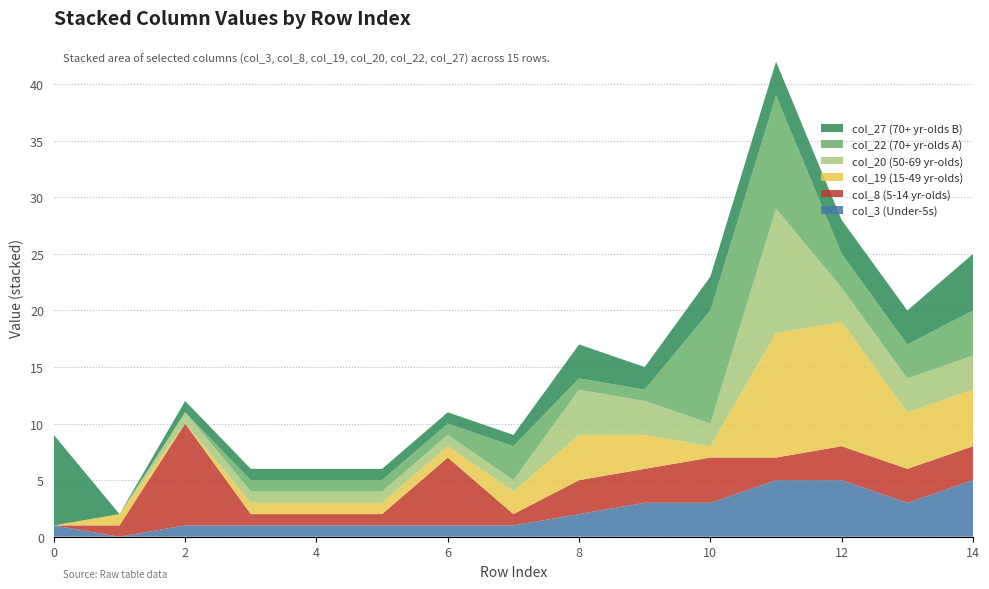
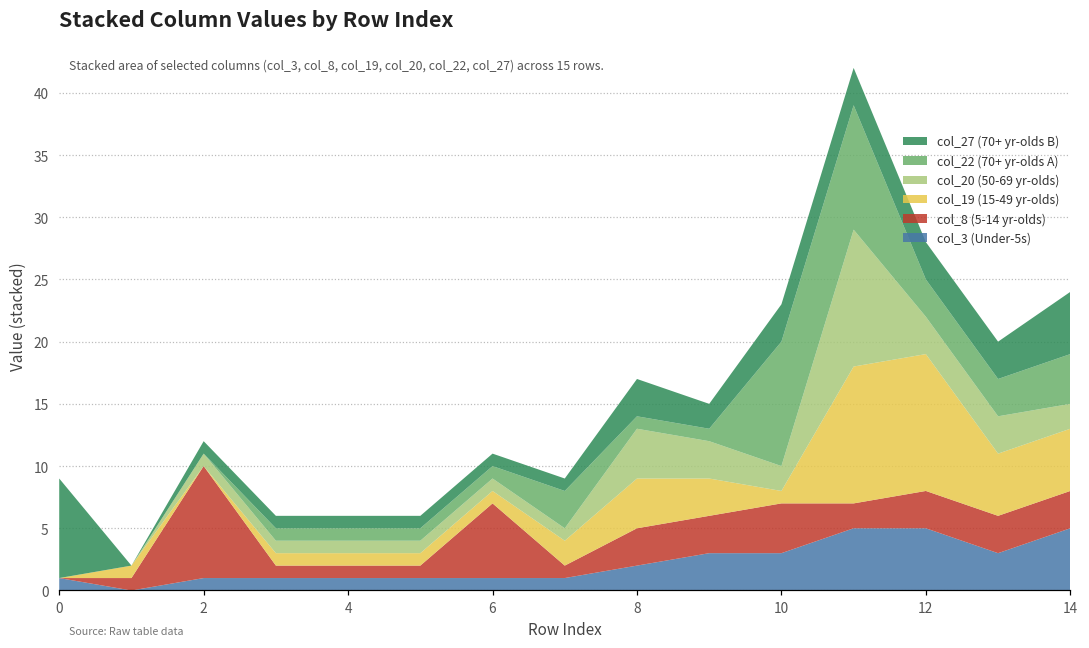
col_20 (50-69 yr-olds), 14: 3 -> 2
